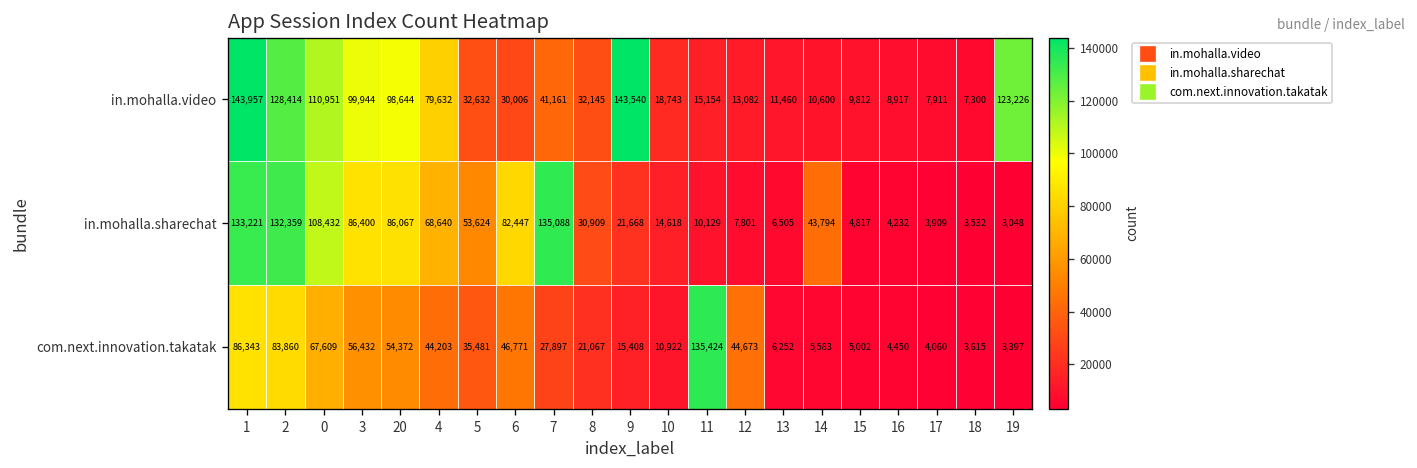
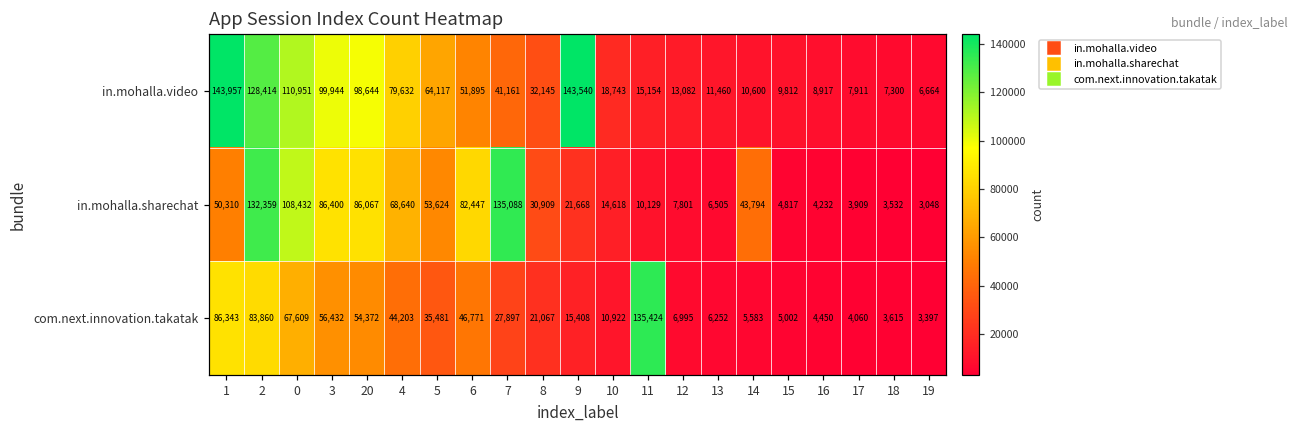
in.mohalla.video, 5: 32,632 -> 64,117
in.mohalla.video, 6: 30,006 -> 51,895
in.mohalla.video, 19: 123,226 -> 6,664
in.mohalla.sharechat, 1: 133,221 -> 50,310
com.next.innovation.takatak, 12: 44,673 -> 6,995
